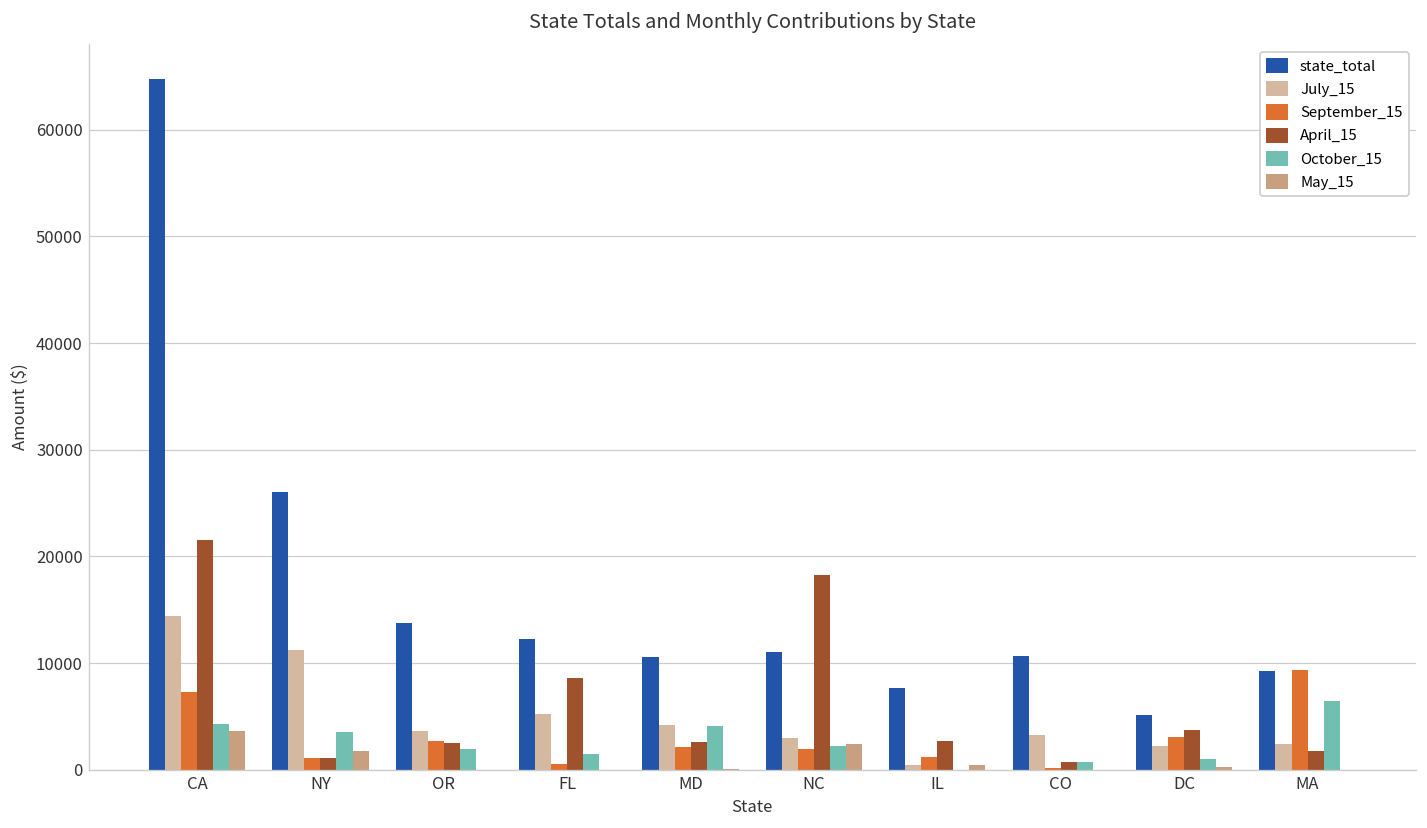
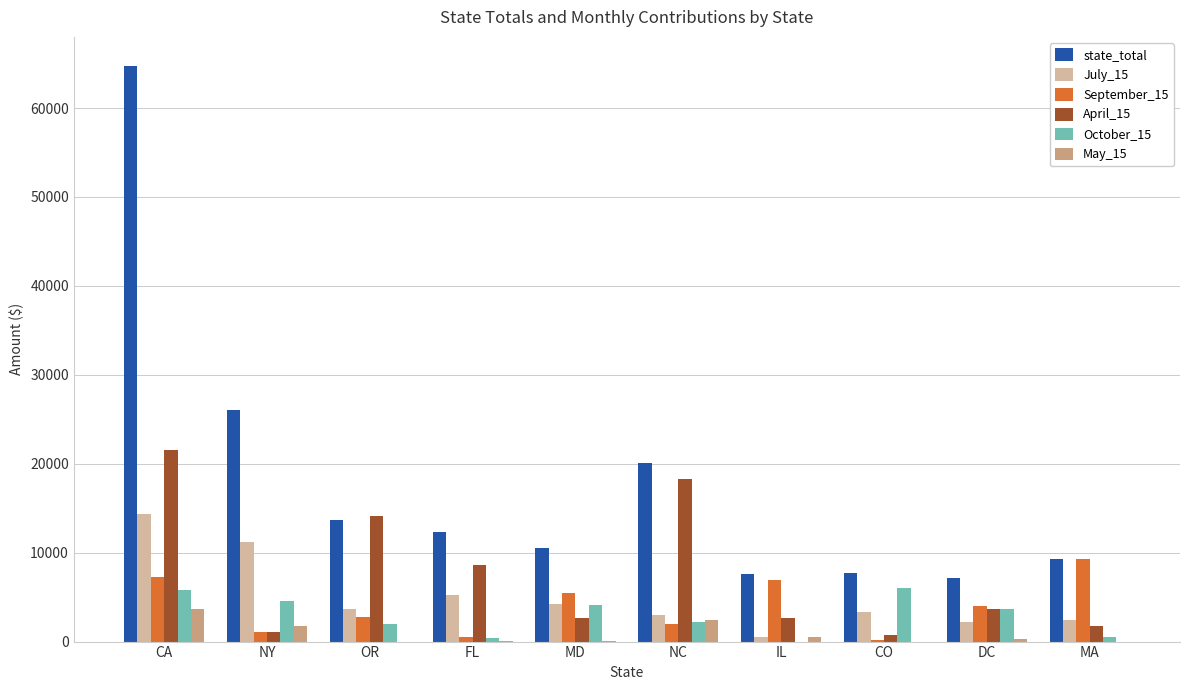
October_15, CA: 4000 -> 6000
October_15, NY: 4000 -> 5000
April_15, OR: 3000 -> 14000
October_15, FL: 1000 -> 0
September_15, MD: 2000 -> 5000
state_total, NC: 11000 -> 20000
September_15, IL: 1000 -> 7000
state_total, CO: 11000 -> 8000
October_15, CO: 1000 -> 6000
state_total, DC: 5000 -> 7000
September_15, DC: 3000 -> 4000
October_15, DC: 1000 -> 4000
October_15, MA: 6000 -> 1000
